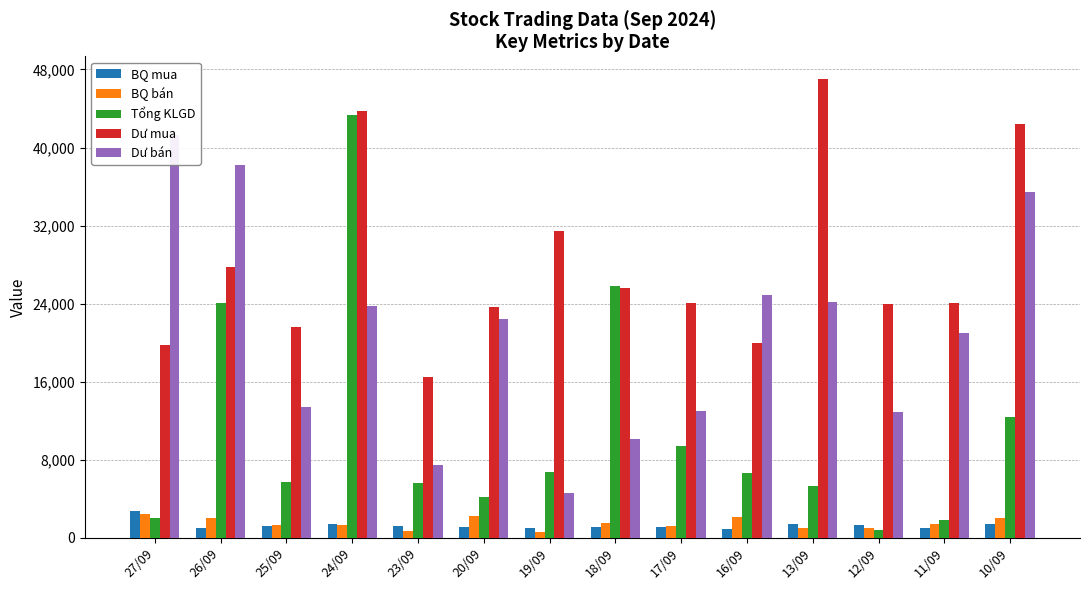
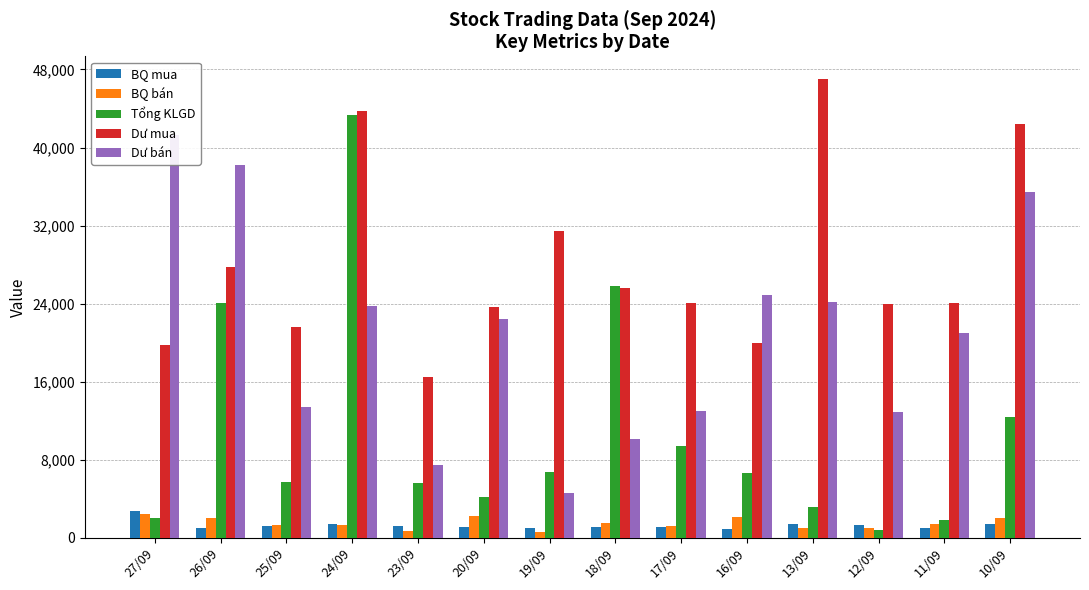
Tổng KLGD, 13/09: 5,000 -> 3,000
